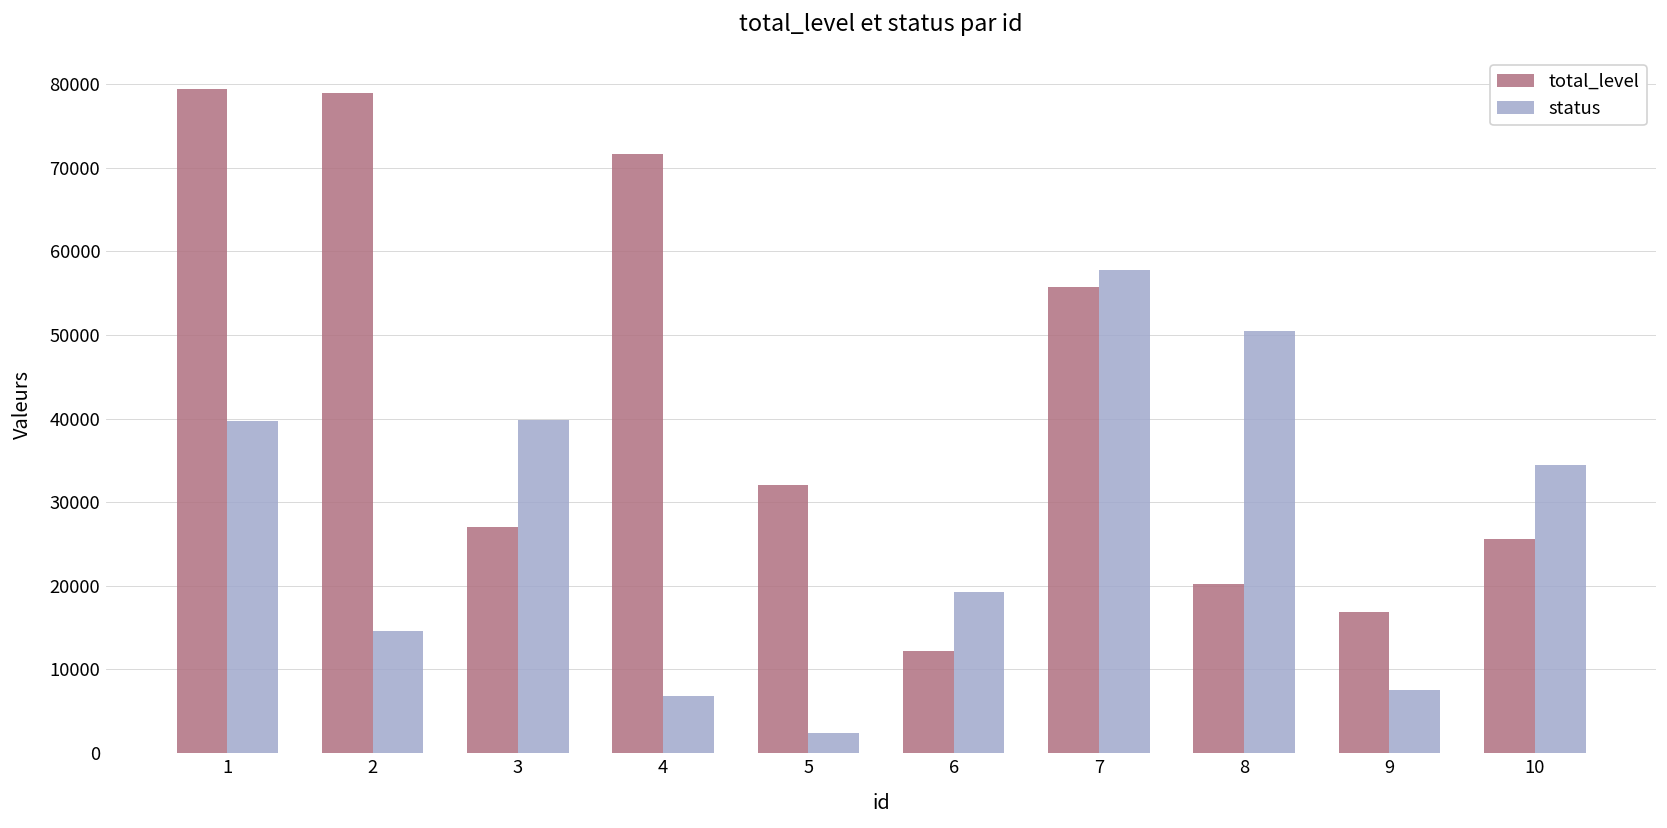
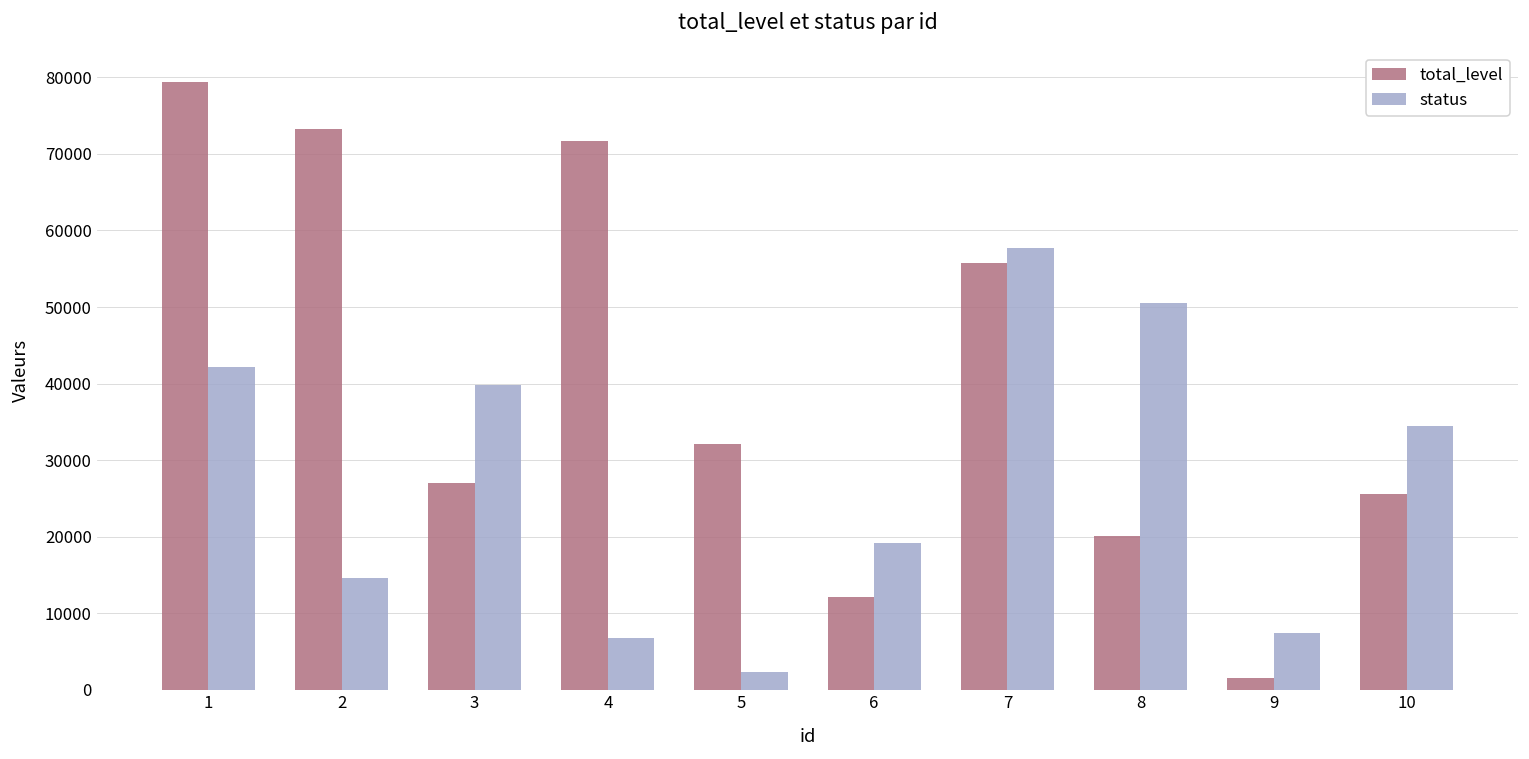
status, 1: 40000 -> 42000
total_level, 2: 79000 -> 73000
total_level, 9: 17000 -> 2000
